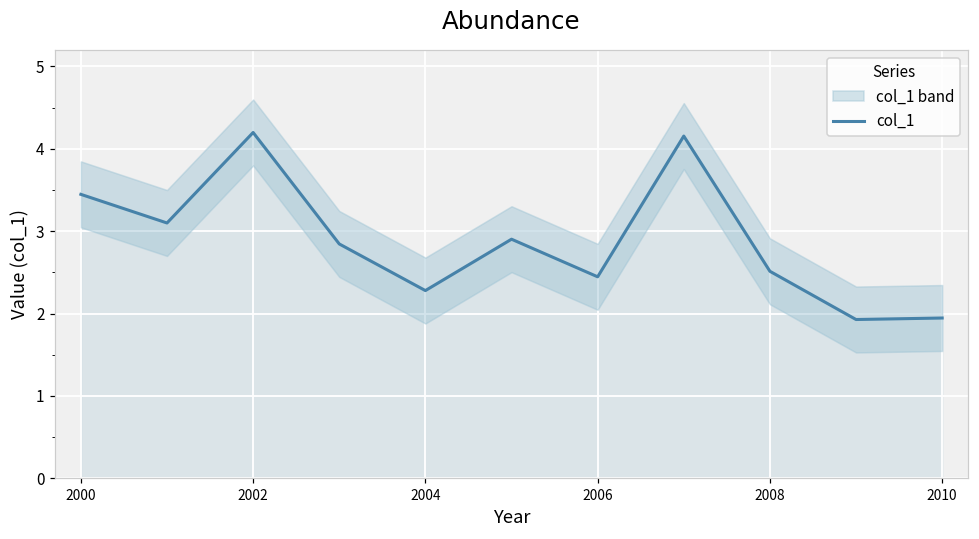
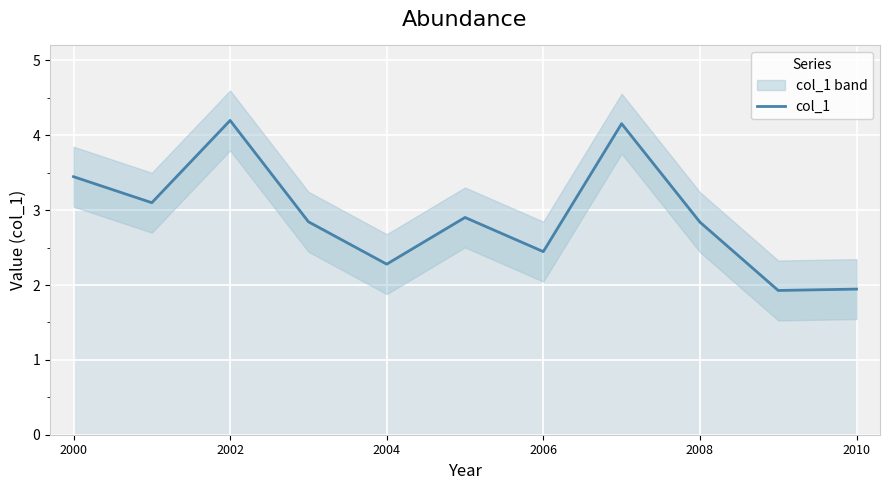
col_1, 2008: 2.5 -> 2.8
